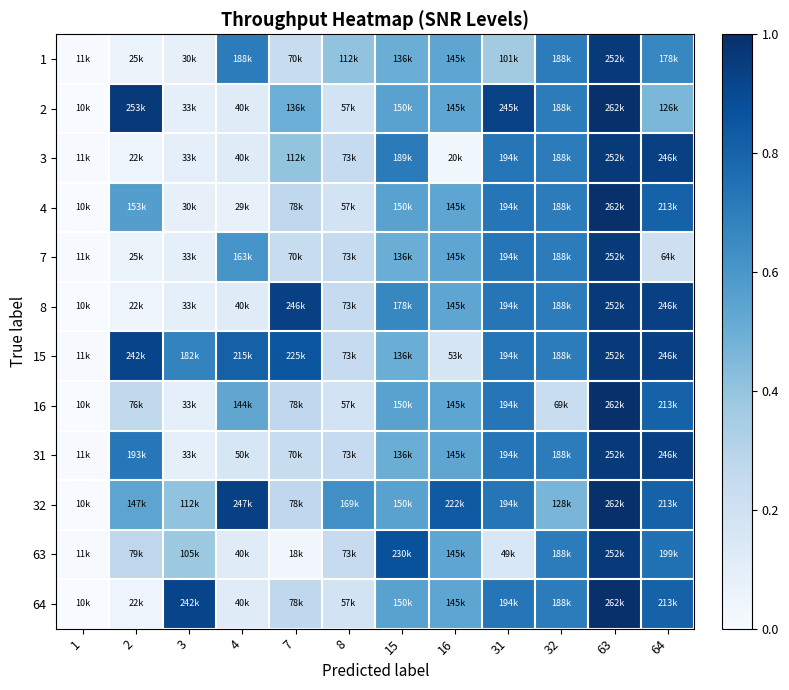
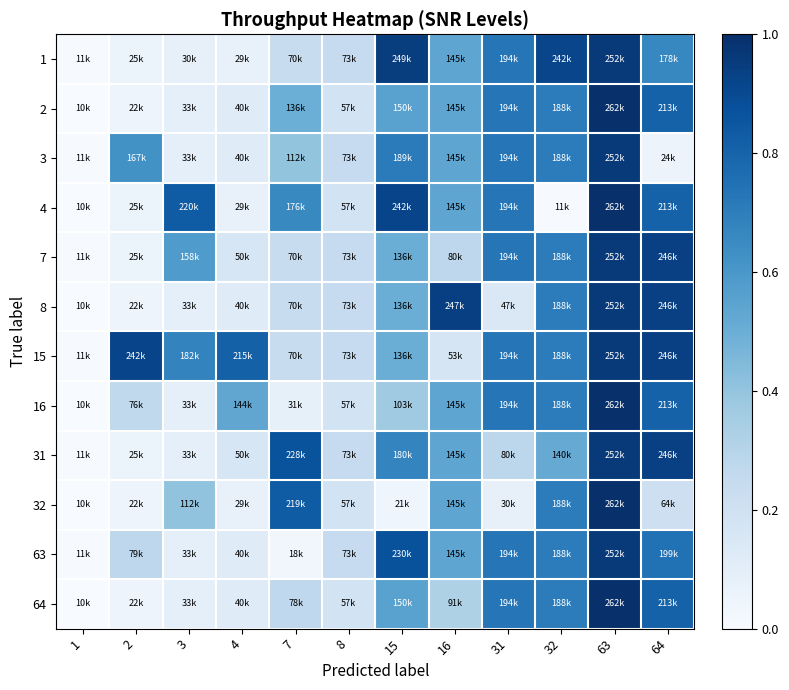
1, 4: 188k -> 29k
1, 8: 112k -> 73k
1, 15: 136k -> 249k
1, 31: 101k -> 194k
1, 32: 188k -> 242k
2, 2: 253k -> 22k
2, 31: 245k -> 194k
2, 64: 126k -> 213k
3, 2: 22k -> 167k
3, 16: 20k -> 145k
3, 64: 246k -> 24k
4, 2: 153k -> 25k
4, 3: 30k -> 220k
4, 7: 78k -> 176k
4, 15: 150k -> 242k
4, 32: 188k -> 11k
7, 3: 33k -> 158k
7, 4: 163k -> 50k
7, 16: 145k -> 80k
7, 64: 64k -> 246k
8, 7: 246k -> 70k
8, 15: 178k -> 136k
8, 16: 145k -> 247k
8, 31: 194k -> 47k
15, 7: 225k -> 70k
16, 7: 78k -> 31k
16, 15: 150k -> 103k
16, 32: 69k -> 188k
31, 2: 193k -> 25k
31, 7: 70k -> 228k
31, 15: 136k -> 180k
31, 31: 194k -> 80k
31, 32: 188k -> 140k
32, 2: 147k -> 22k
32, 4: 247k -> 29k
32, 7: 78k -> 219k
32, 8: 169k -> 57k
32, 15: 150k -> 21k
32, 16: 222k -> 145k
32, 31: 194k -> 30k
32, 32: 128k -> 188k
32, 64: 213k -> 64k
63, 3: 105k -> 33k
63, 31: 49k -> 194k
64, 3: 242k -> 33k
64, 16: 145k -> 91k
